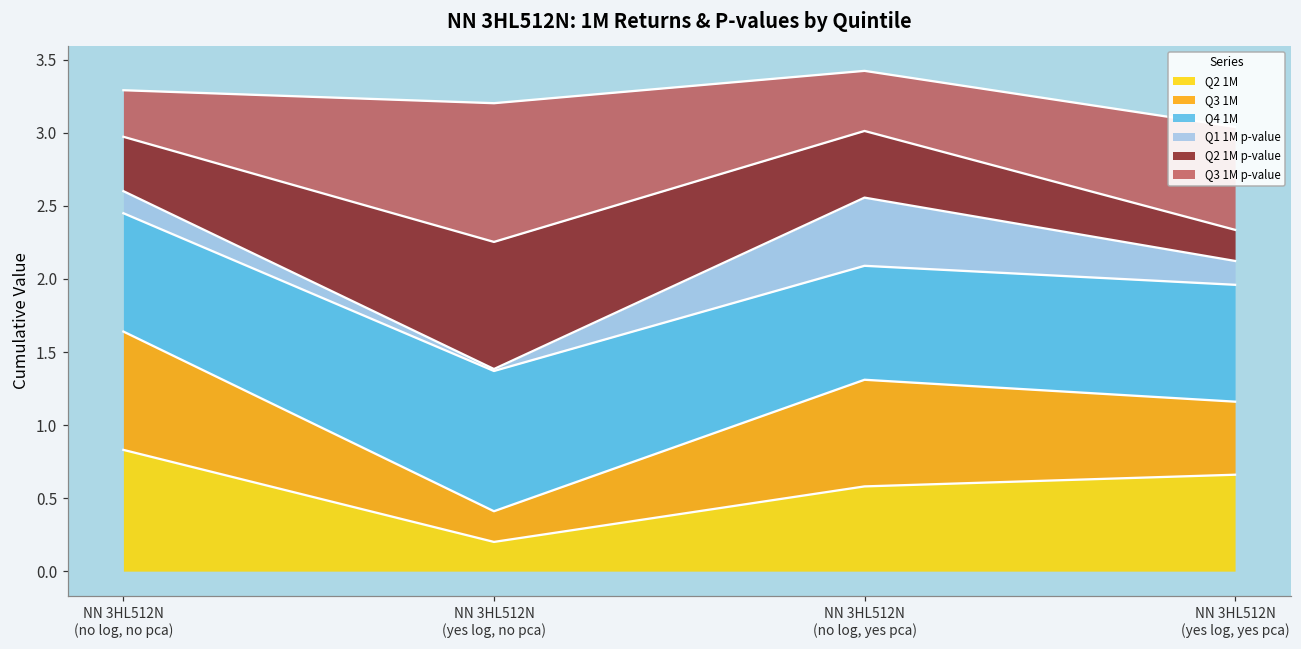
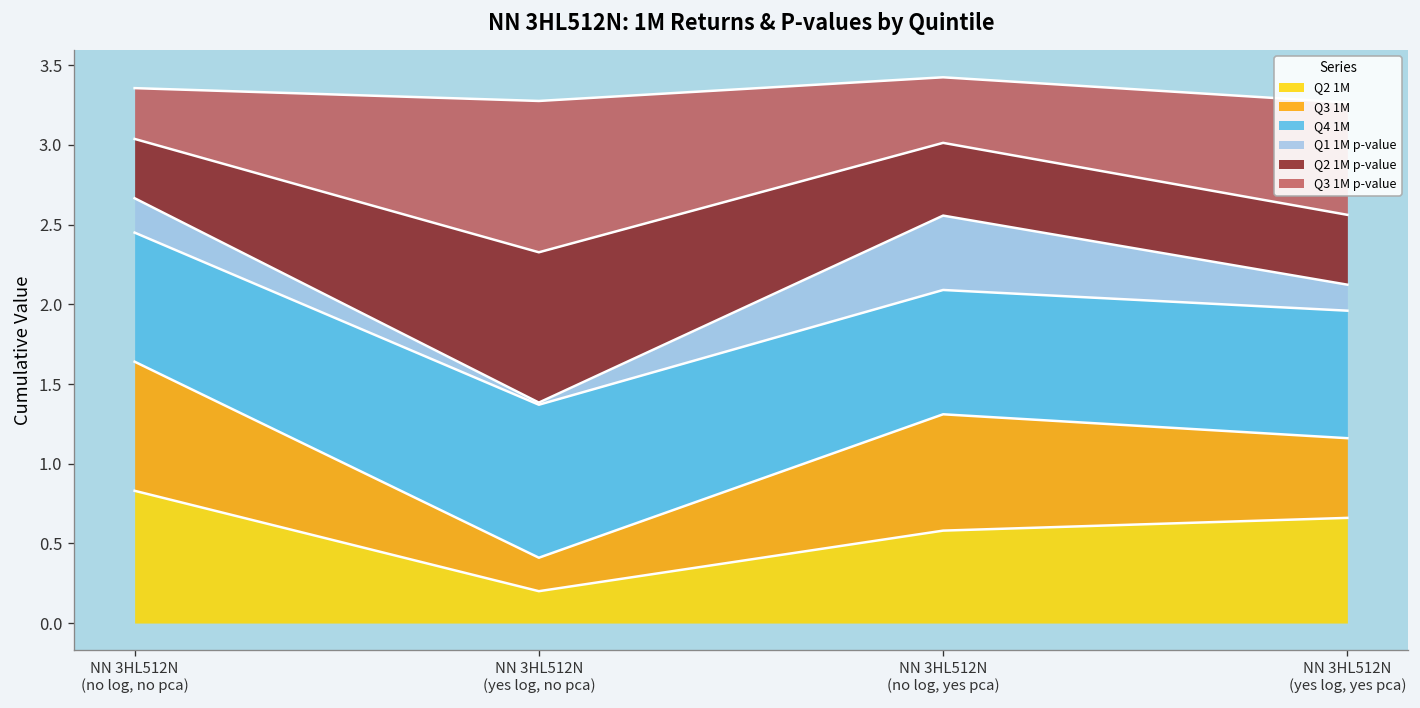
Q1 1M p-value, NN 3HL512N (no log, no pca): 0.15 -> 0.22
Q2 1M p-value, NN 3HL512N (yes log, no pca): 0.87 -> 0.94
Q2 1M p-value, NN 3HL512N (yes log, yes pca): 0.21 -> 0.44
